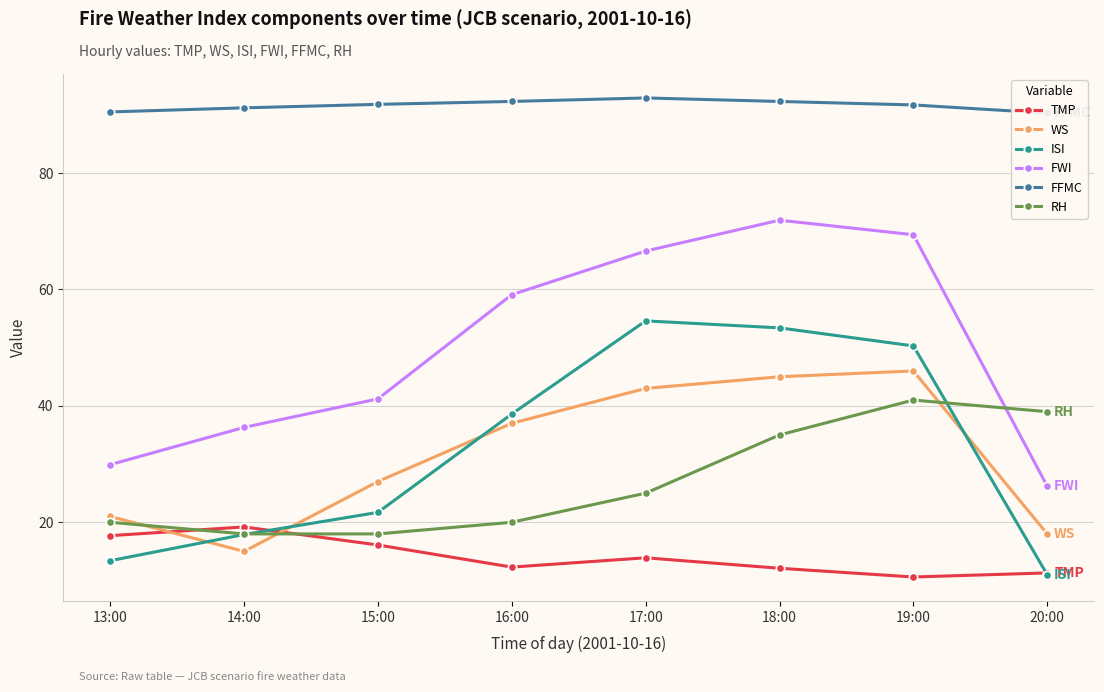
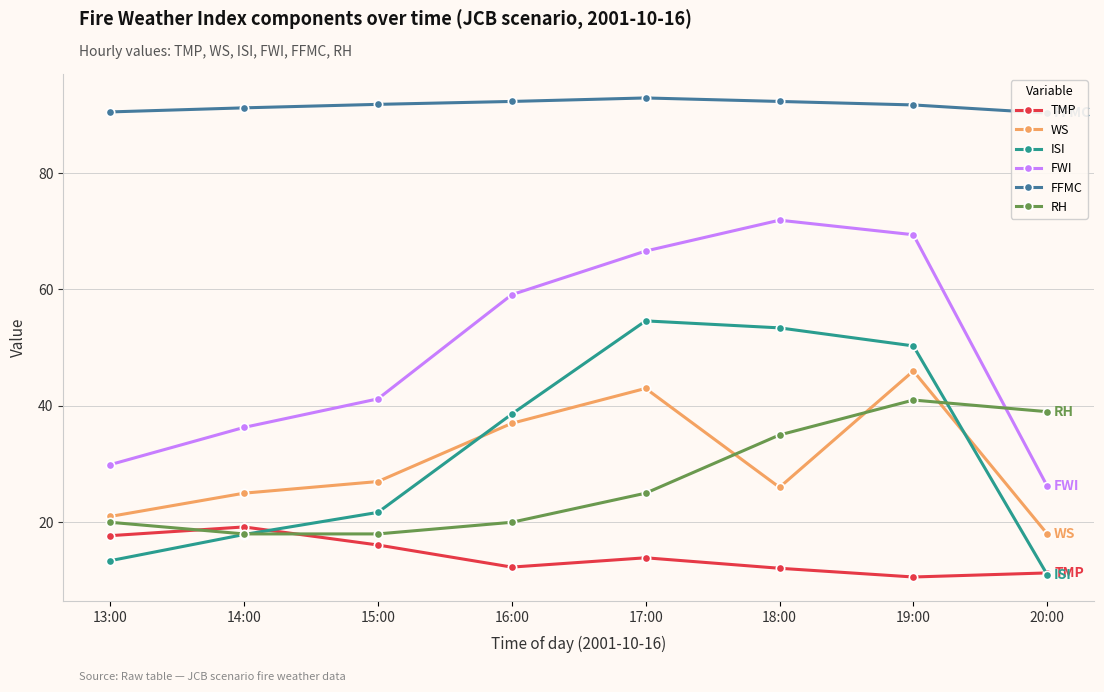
WS, 14:00: 15 -> 25
WS, 18:00: 45 -> 26
